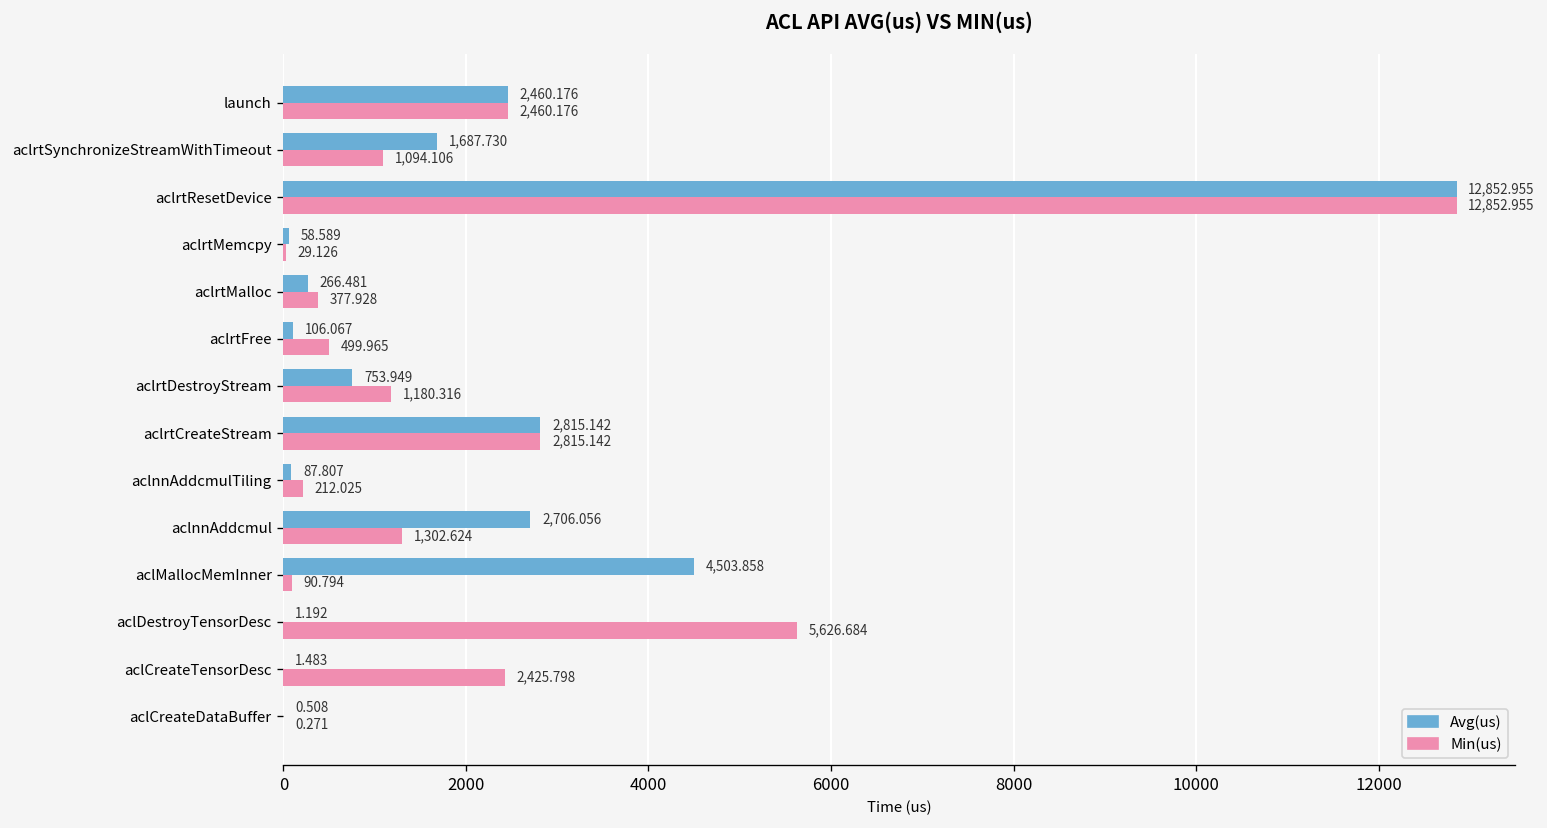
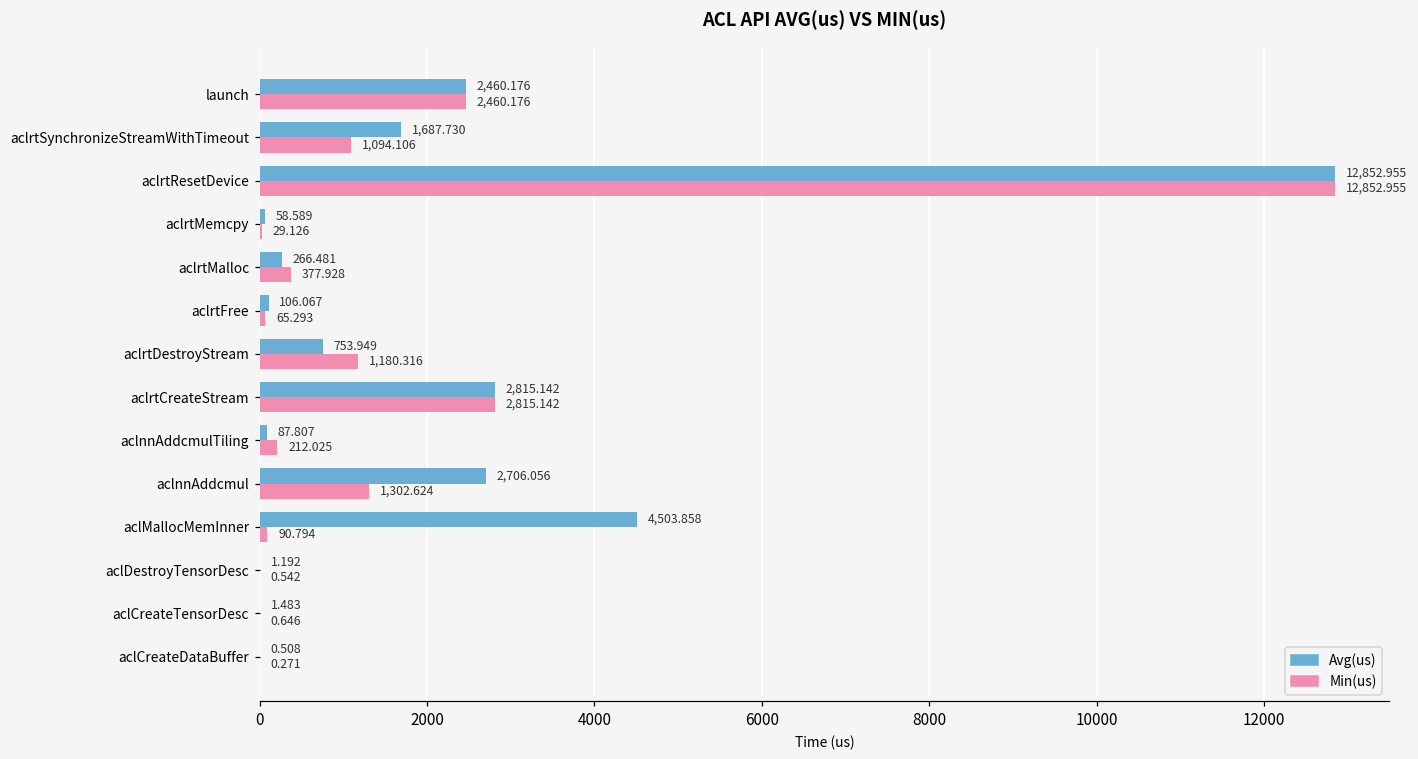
Min(us), aclrtFree: 499.965 -> 65.293
Min(us), aclDestroyTensorDesc: 5,626.684 -> 0.542
Min(us), aclCreateTensorDesc: 2,425.798 -> 0.646
